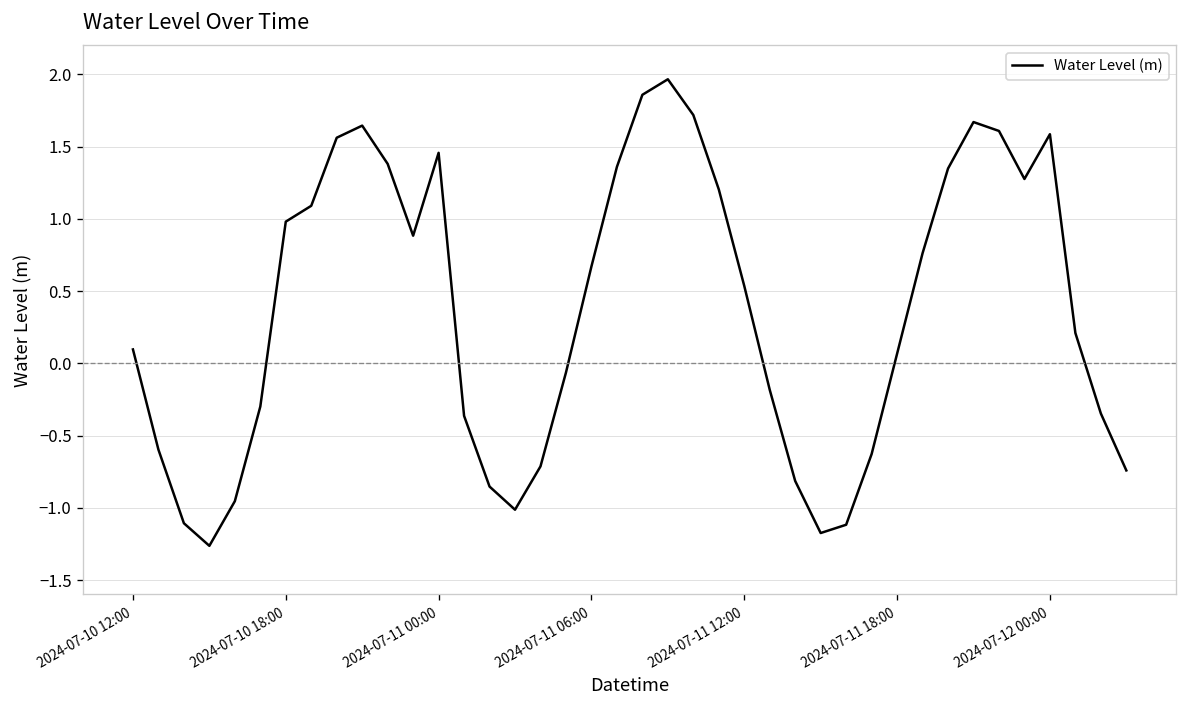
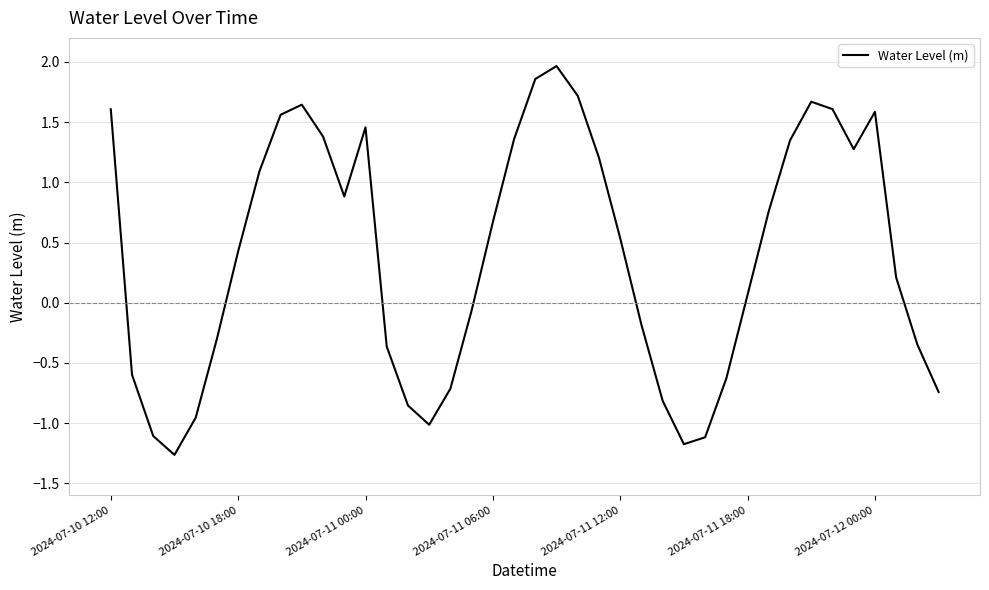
2024-07-10 12:00: 0.10 -> 1.61
2024-07-10 18:00: 0.98 -> 0.43
